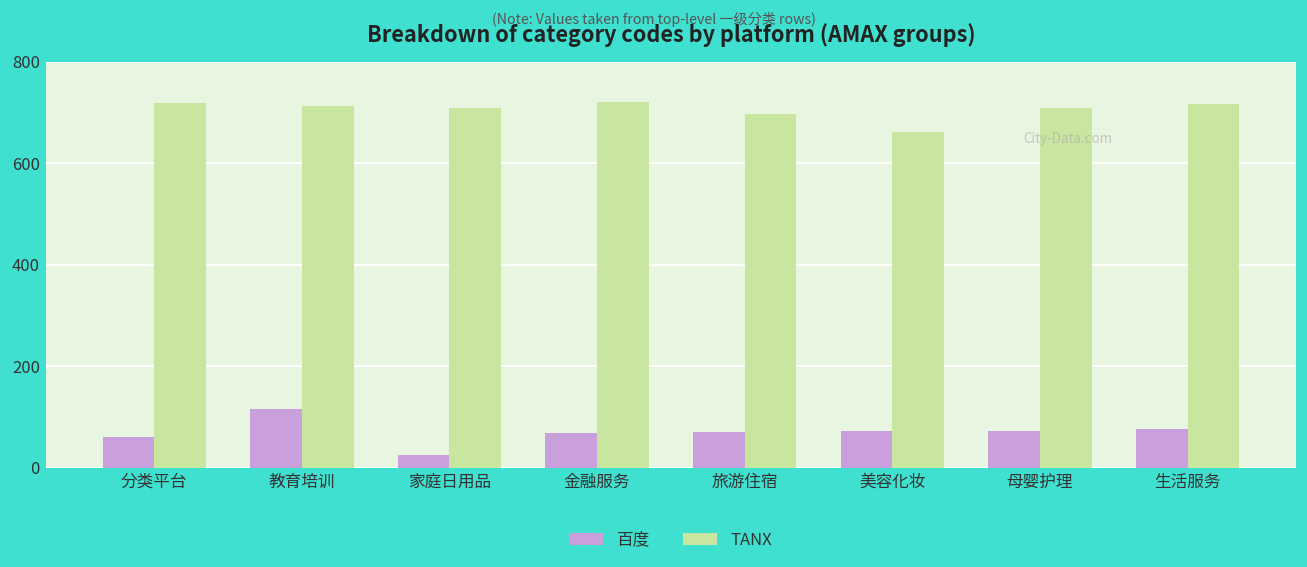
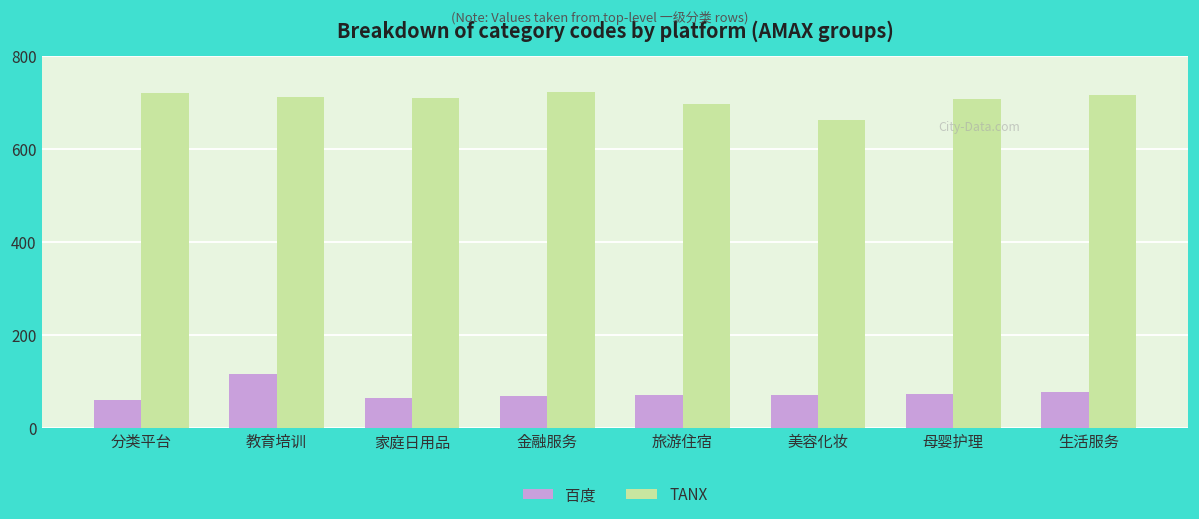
百度, 家庭日用品: 30 -> 70
